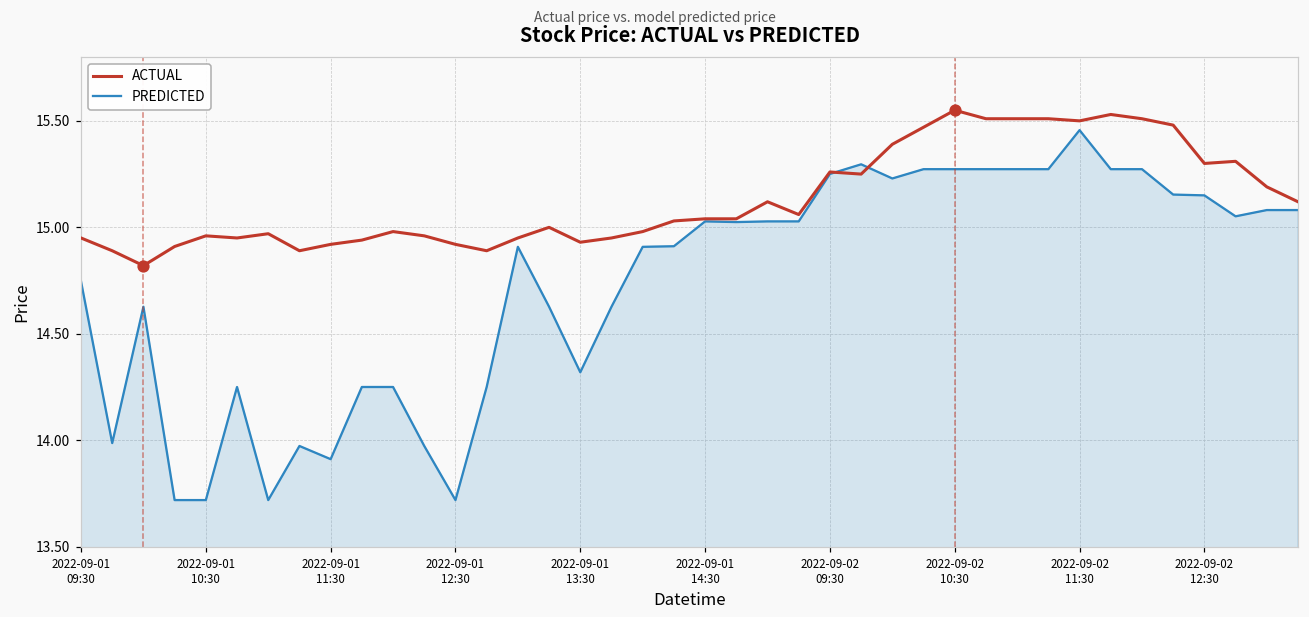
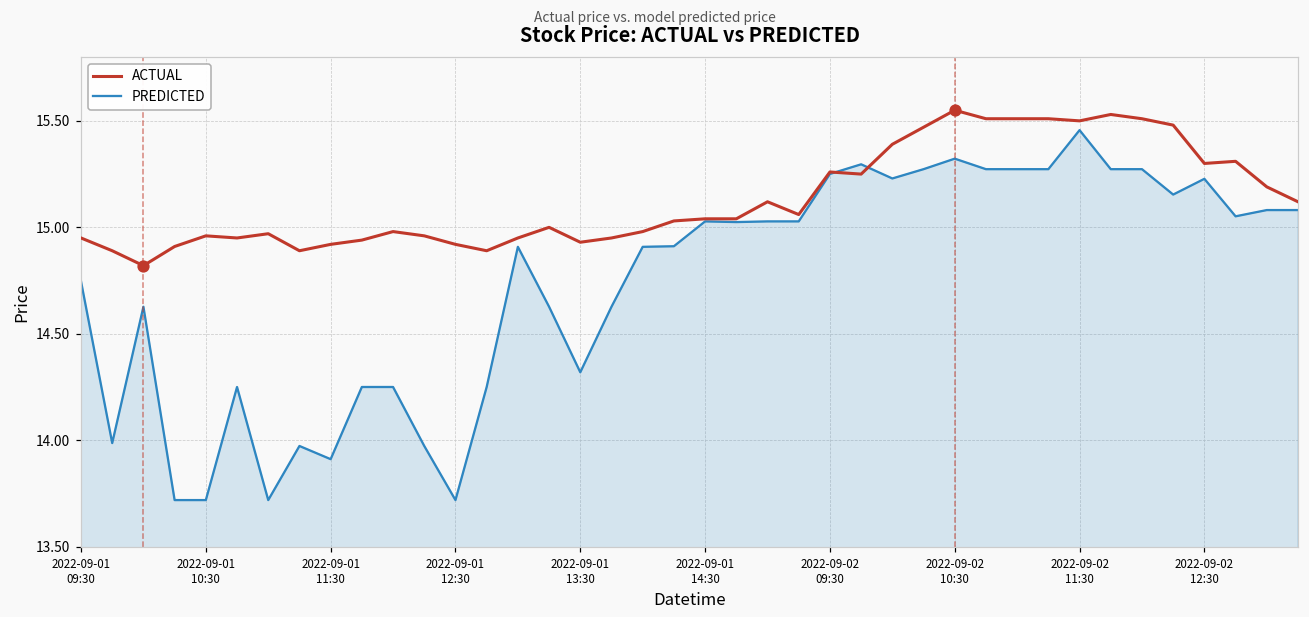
PREDICTED, 2022-09-02 10:30: 15.27 -> 15.32
PREDICTED, 2022-09-02 12:30: 15.15 -> 15.23
